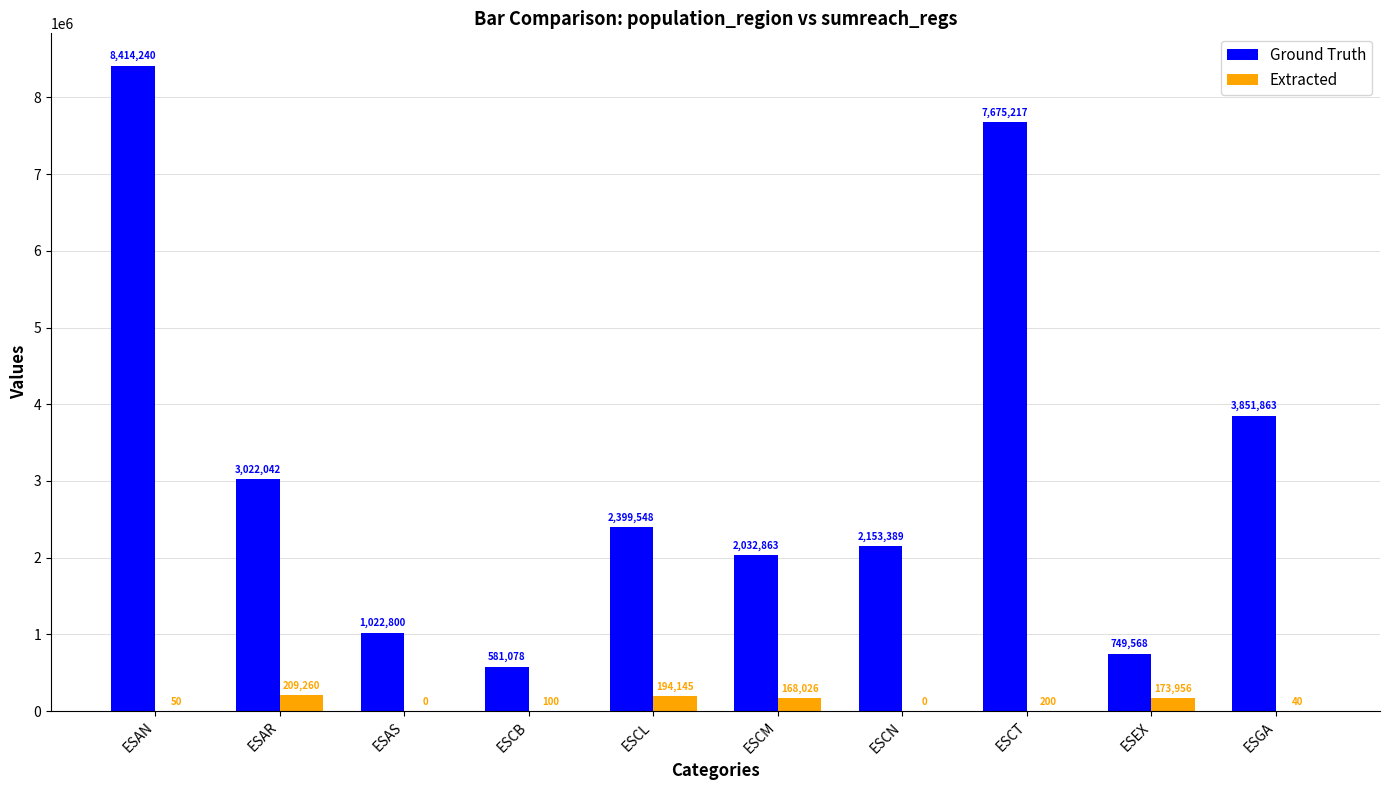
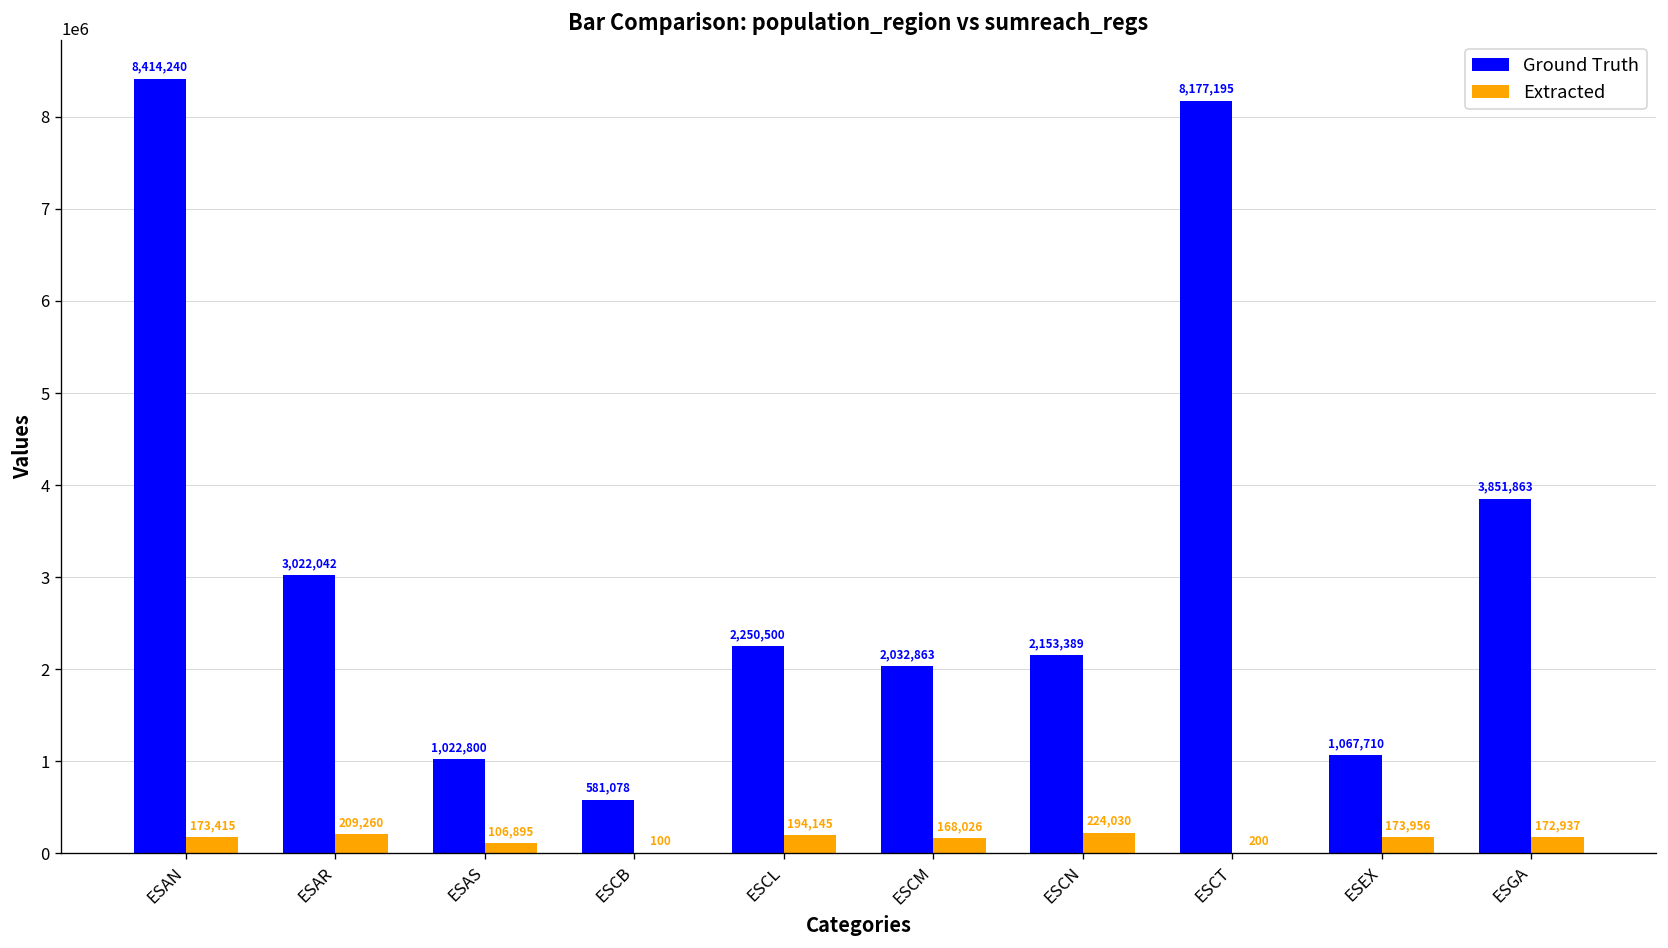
Extracted, ESAN: 50 -> 173,415
Extracted, ESAS: 0 -> 106,895
Ground Truth, ESCL: 2,399,548 -> 2,250,500
Extracted, ESCN: 0 -> 224,030
Ground Truth, ESCT: 7,675,217 -> 8,177,195
Ground Truth, ESEX: 749,568 -> 1,067,710
Extracted, ESGA: 40 -> 172,937
